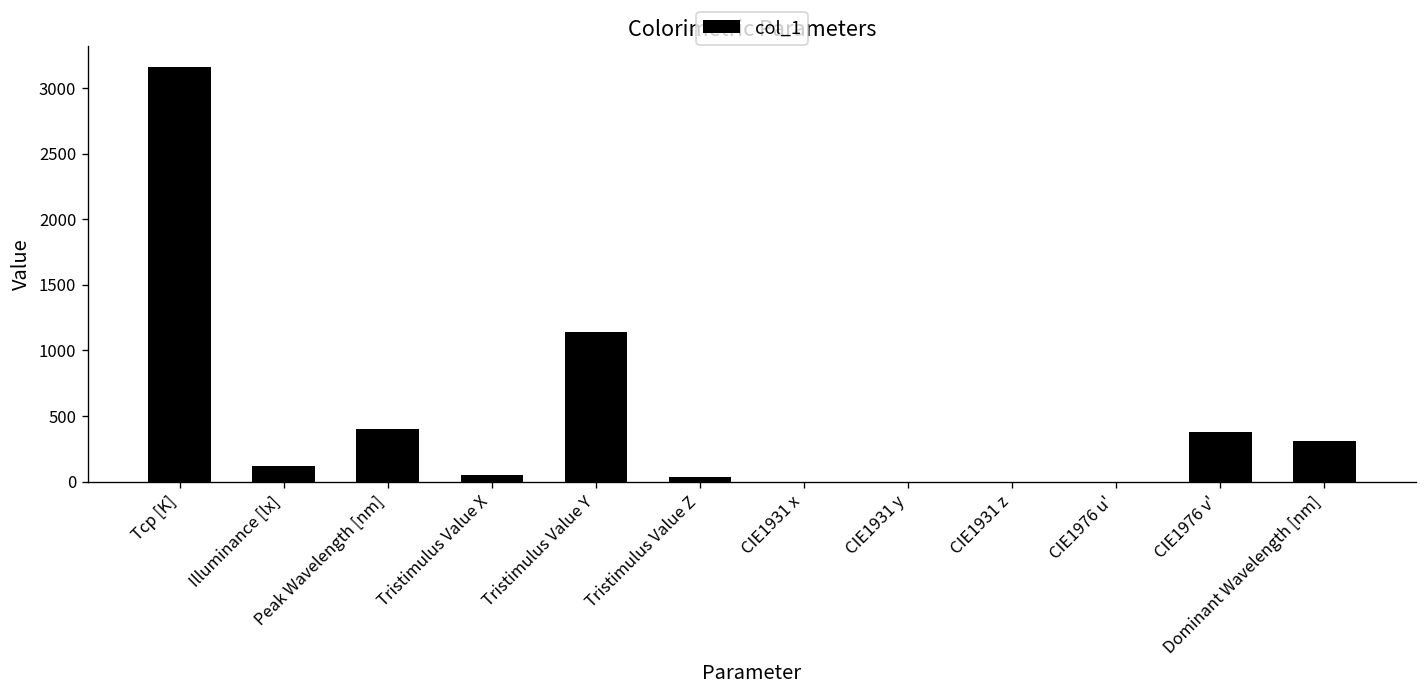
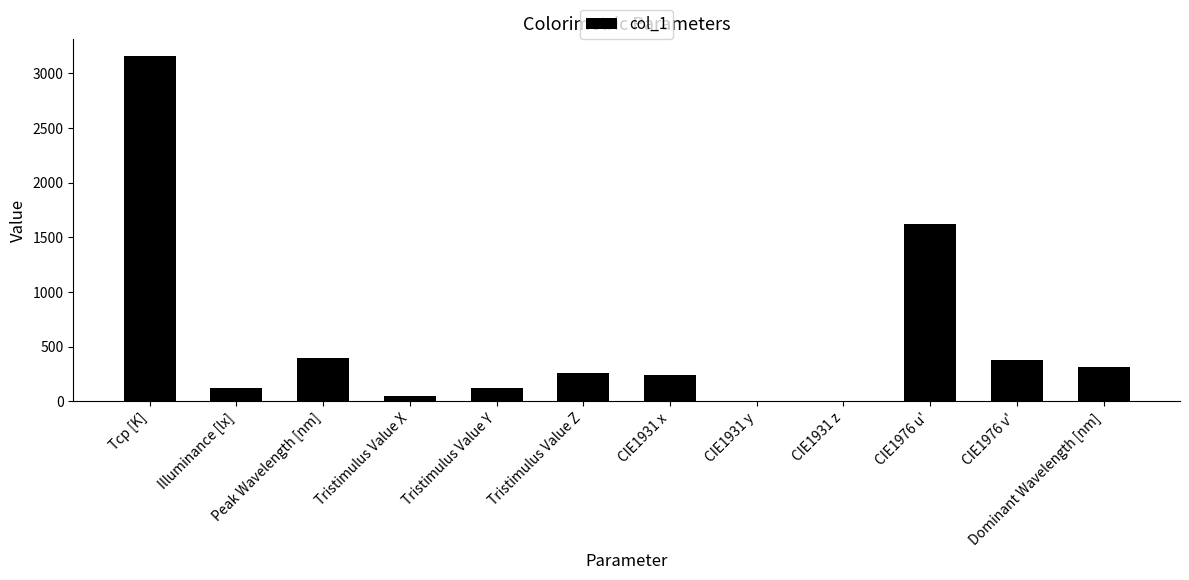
Tristimulus Value Y: 1140 -> 120
Tristimulus Value Z: 40 -> 260
CIE1931 x: 0 -> 240
CIE1976 u': 0 -> 1620
